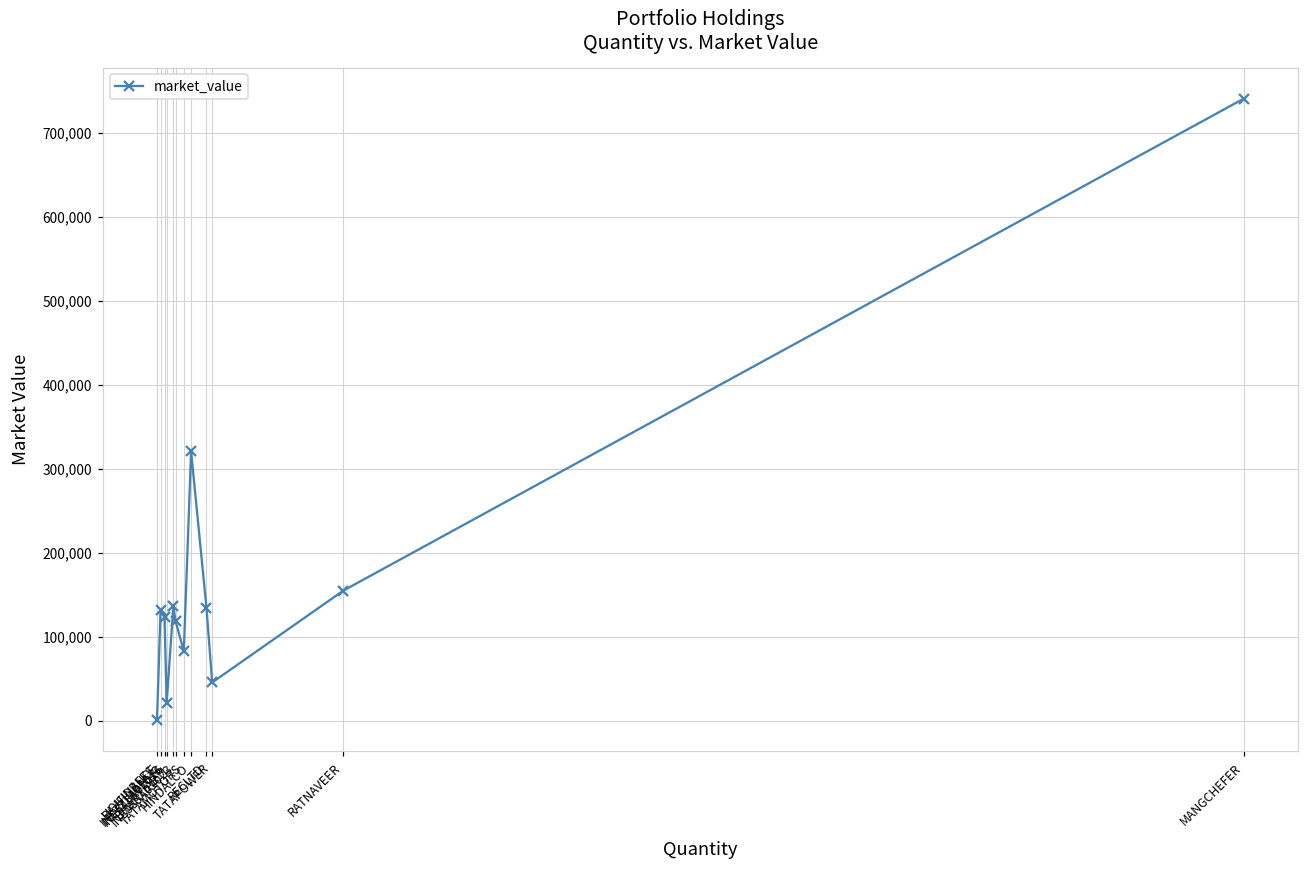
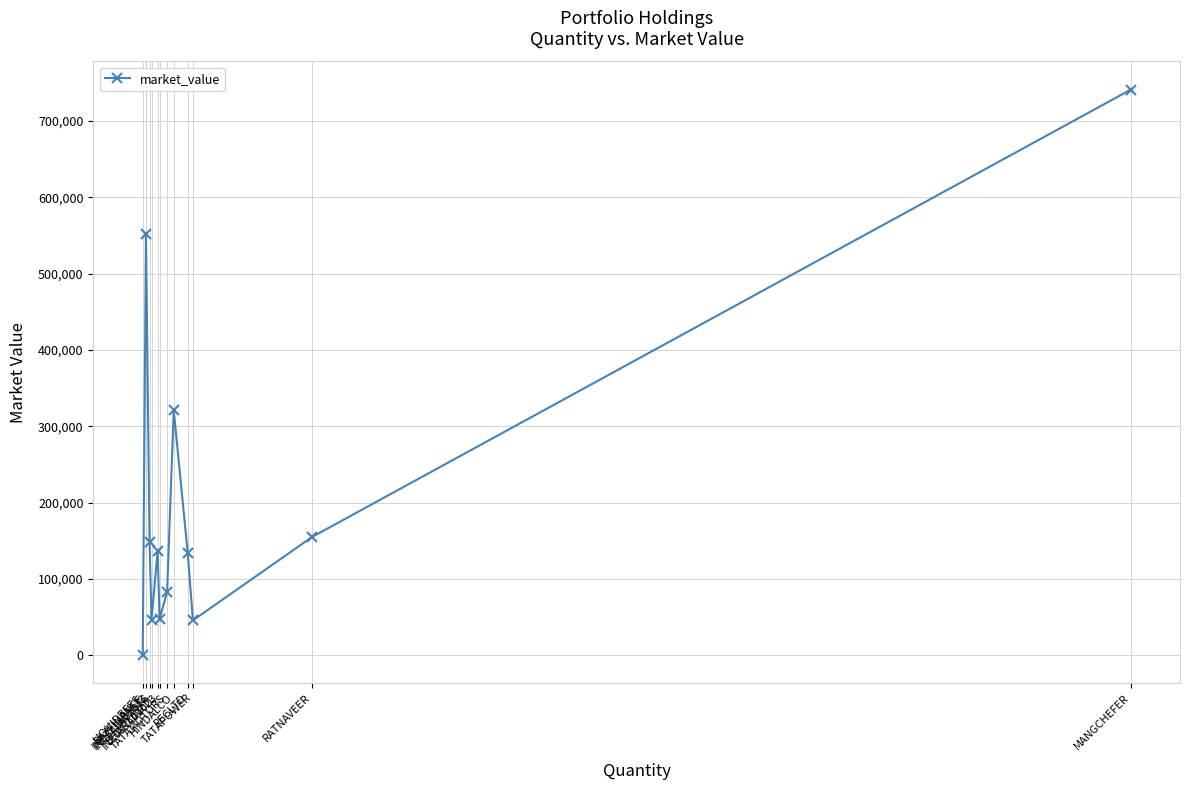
BAJFINANCE: 130,000 -> 550,000
INE721A01013: 120,000 -> 150,000
INE545A01016: 20,000 -> 50,000
INE089A01023: 120,000 -> 50,000
